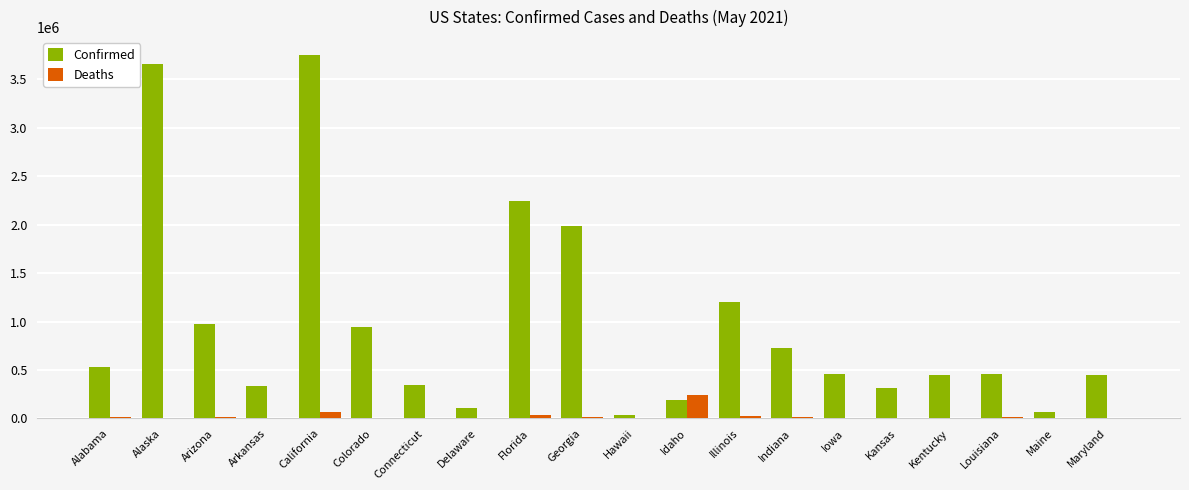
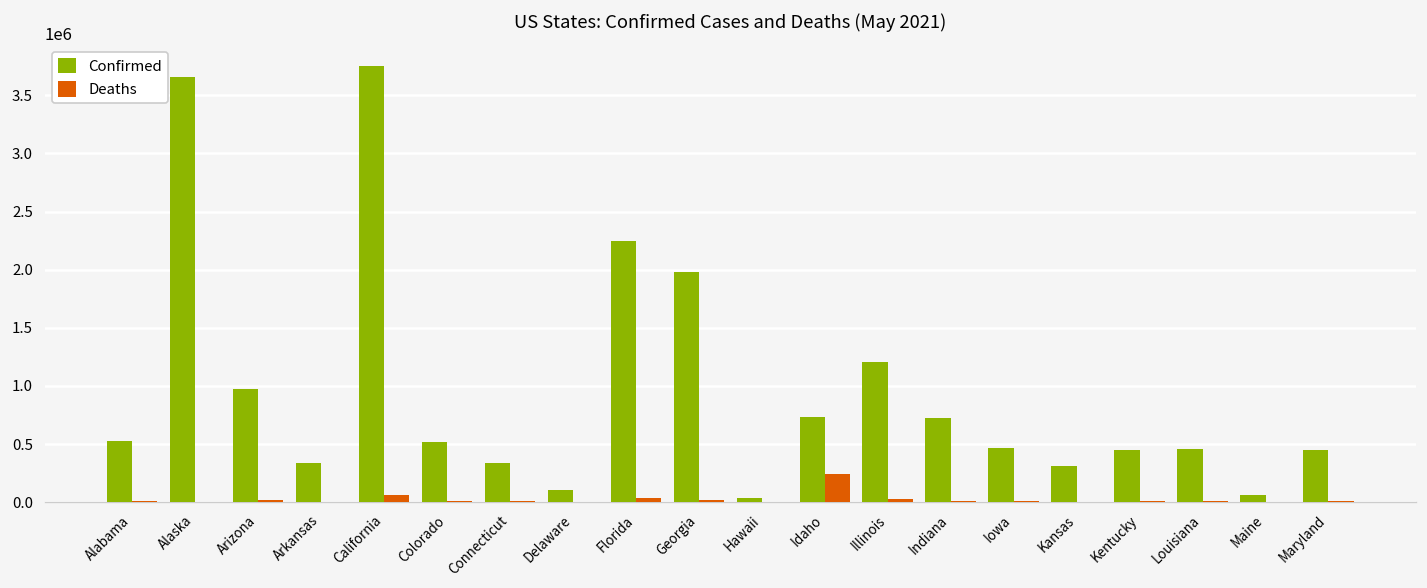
Confirmed, Colorado: 900000 -> 500000
Confirmed, Idaho: 200000 -> 700000
